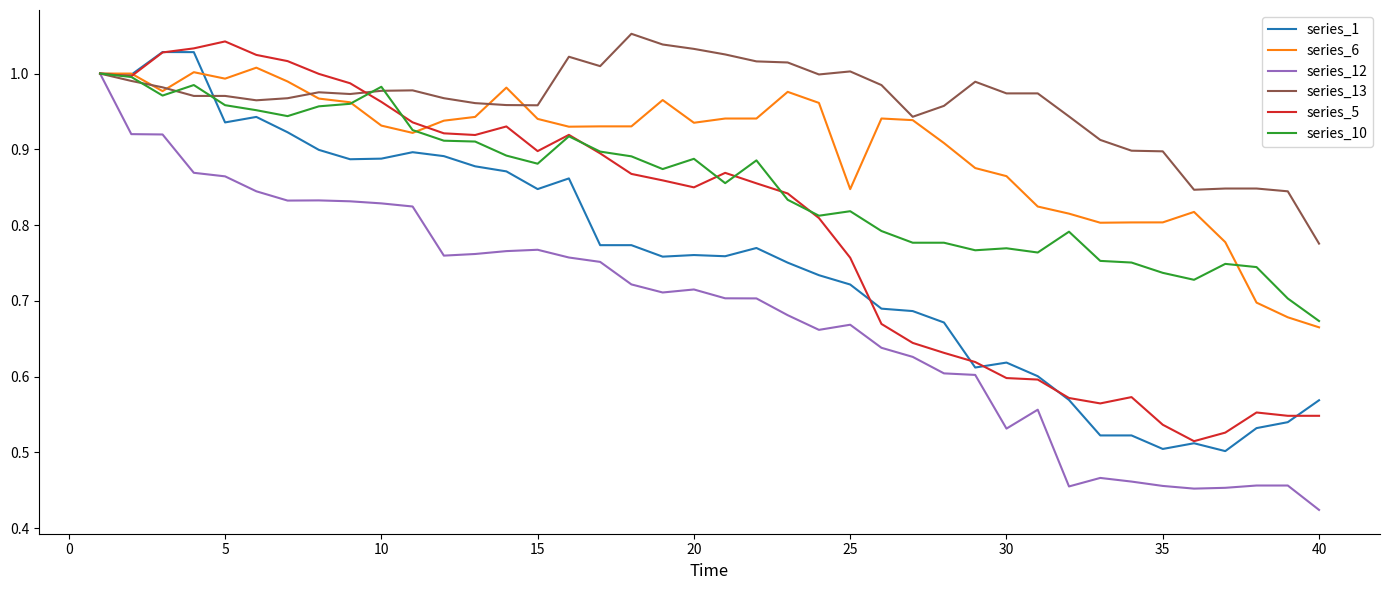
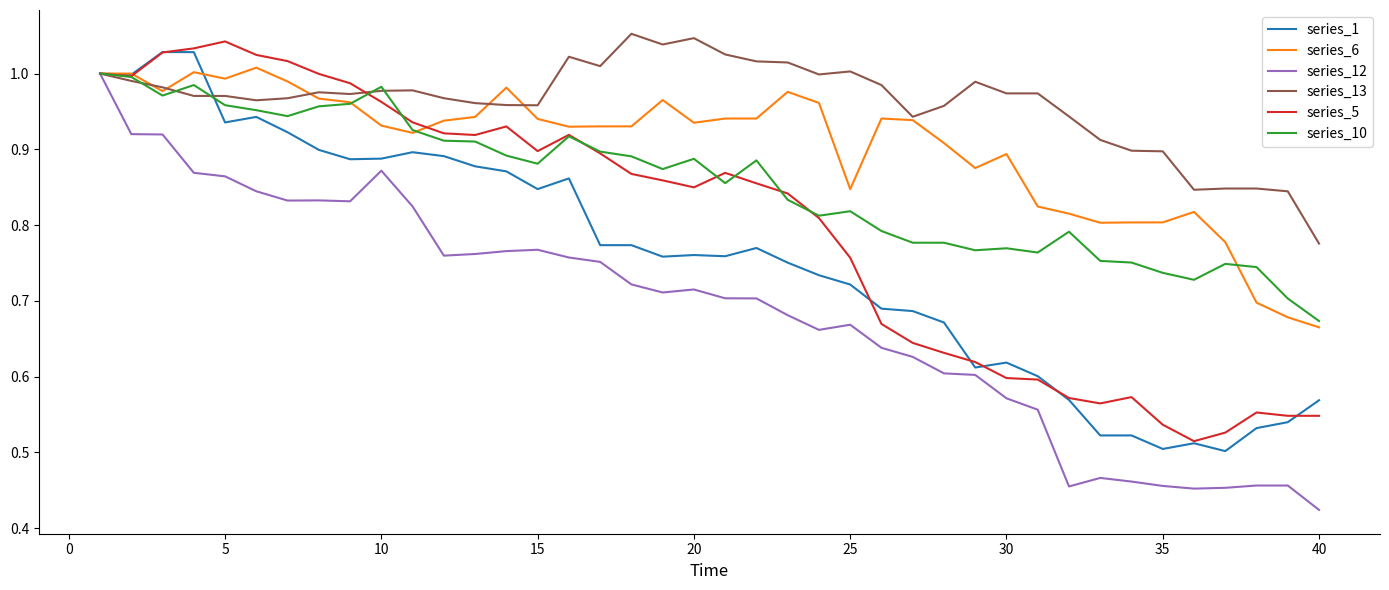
series_12, 10: 0.83 -> 0.87
series_13, 20: 1.03 -> 1.05
series_6, 30: 0.86 -> 0.89
series_12, 30: 0.53 -> 0.57
